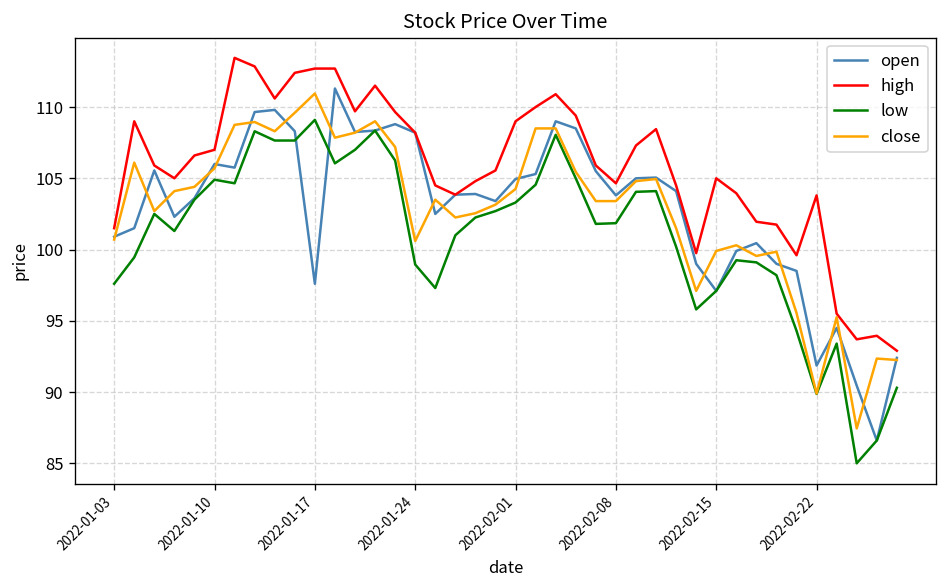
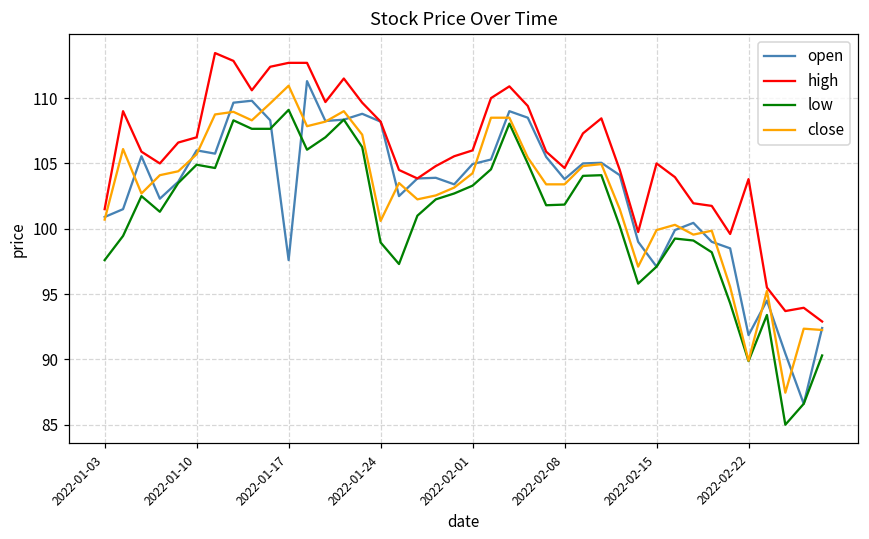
high, 2022-02-01: 109 -> 106
